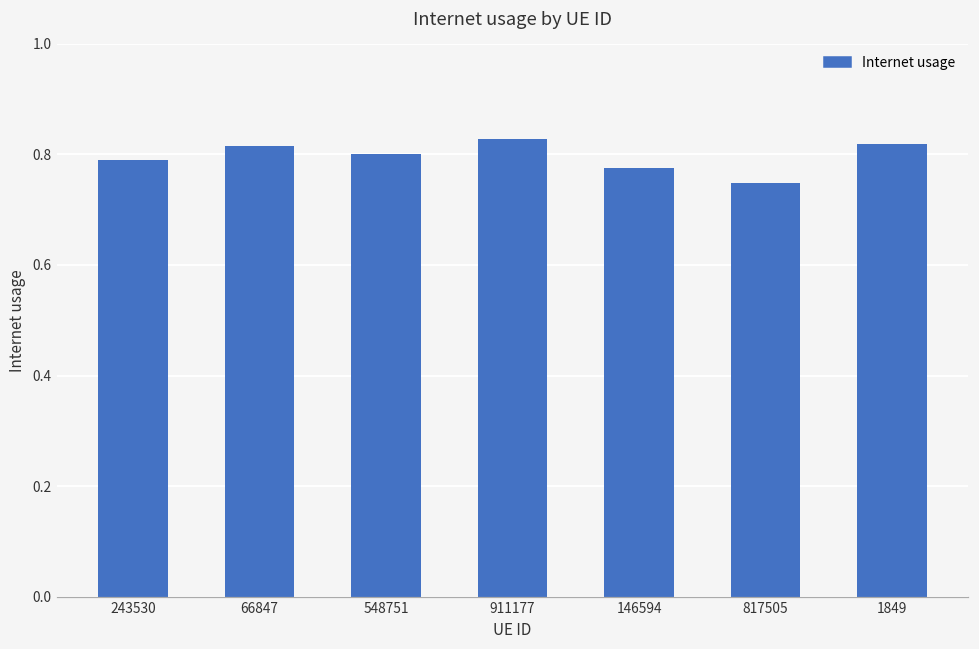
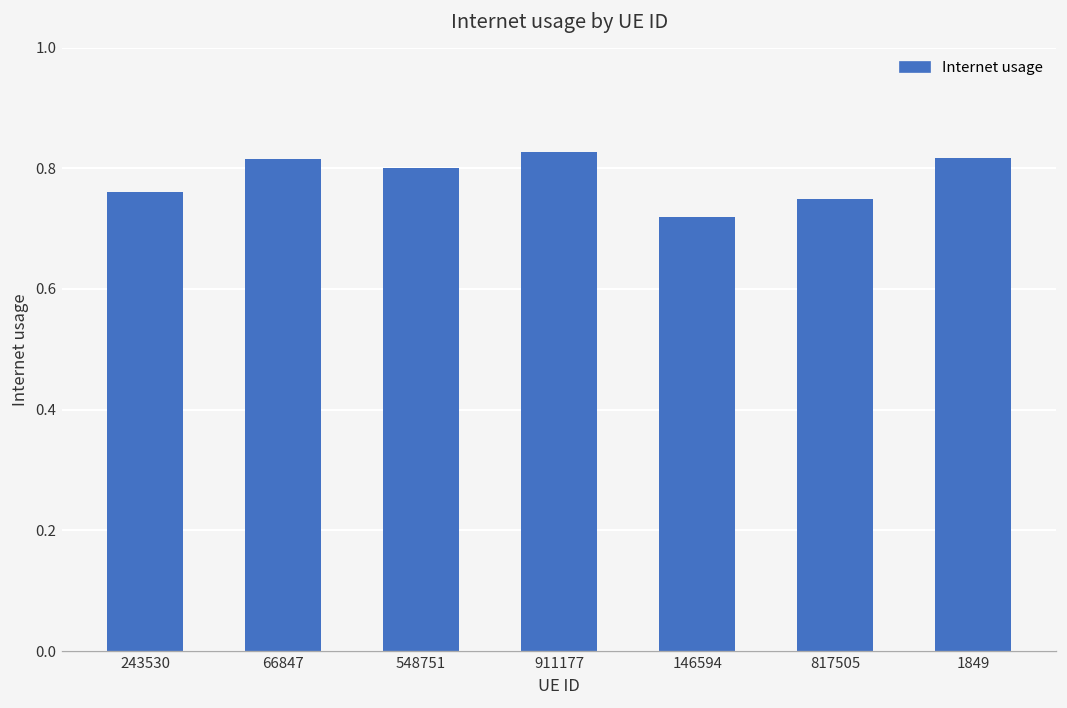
243530: 0.79 -> 0.76
146594: 0.77 -> 0.72
